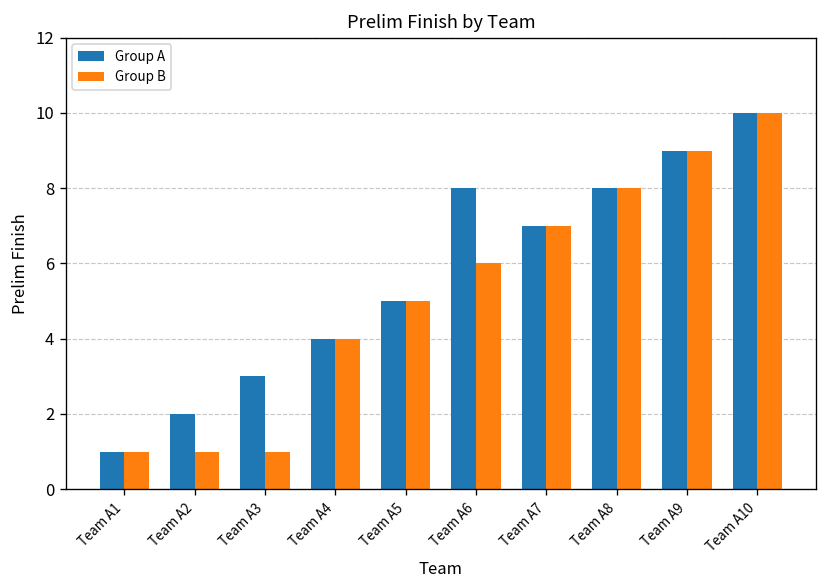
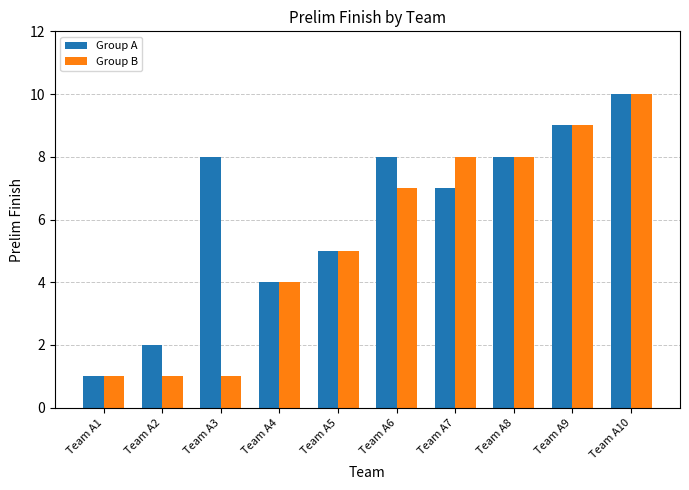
Group A, Team A3: 3 -> 8
Group B, Team A6: 6 -> 7
Group B, Team A7: 7 -> 8
